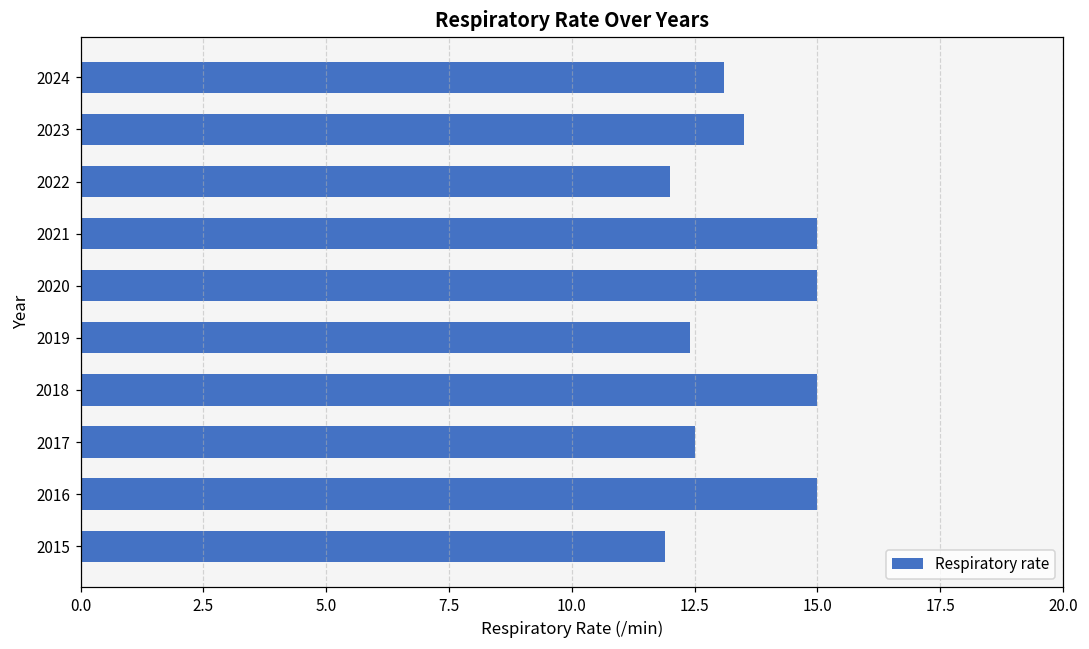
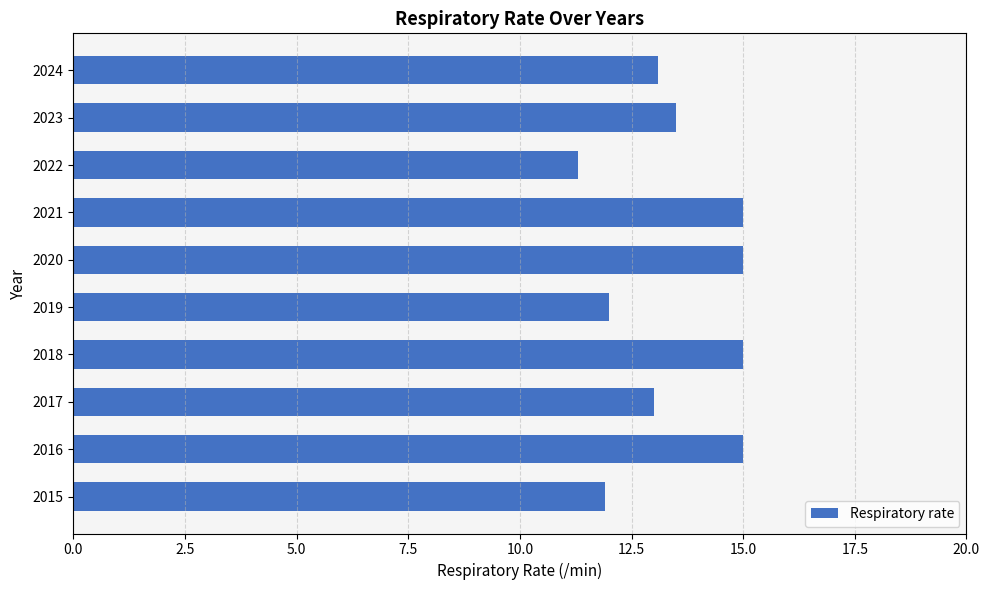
2022: 12.0 -> 11.3
2019: 12.4 -> 12.0
2017: 12.5 -> 13.0
